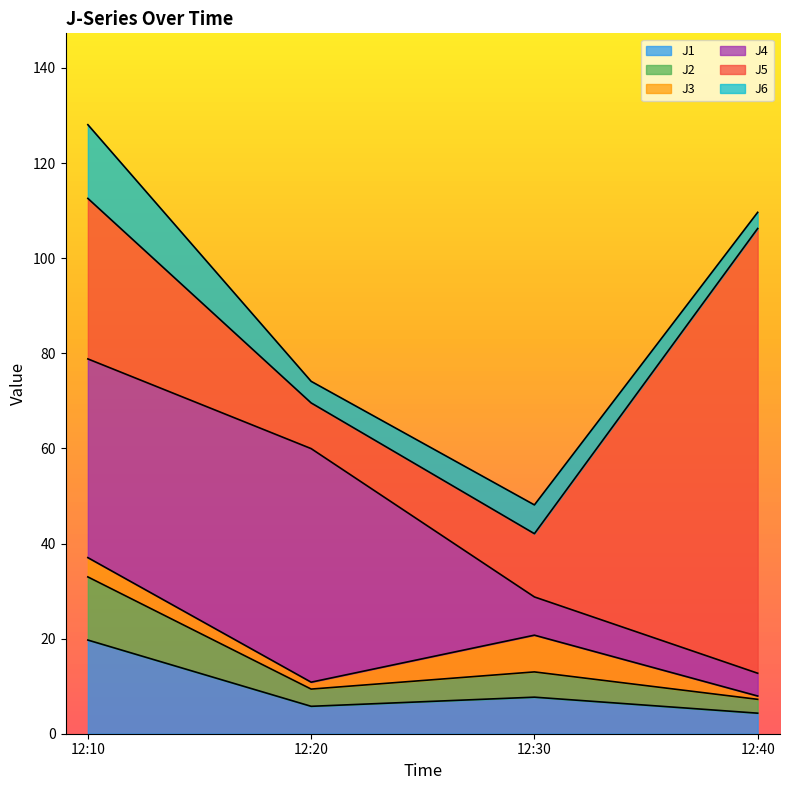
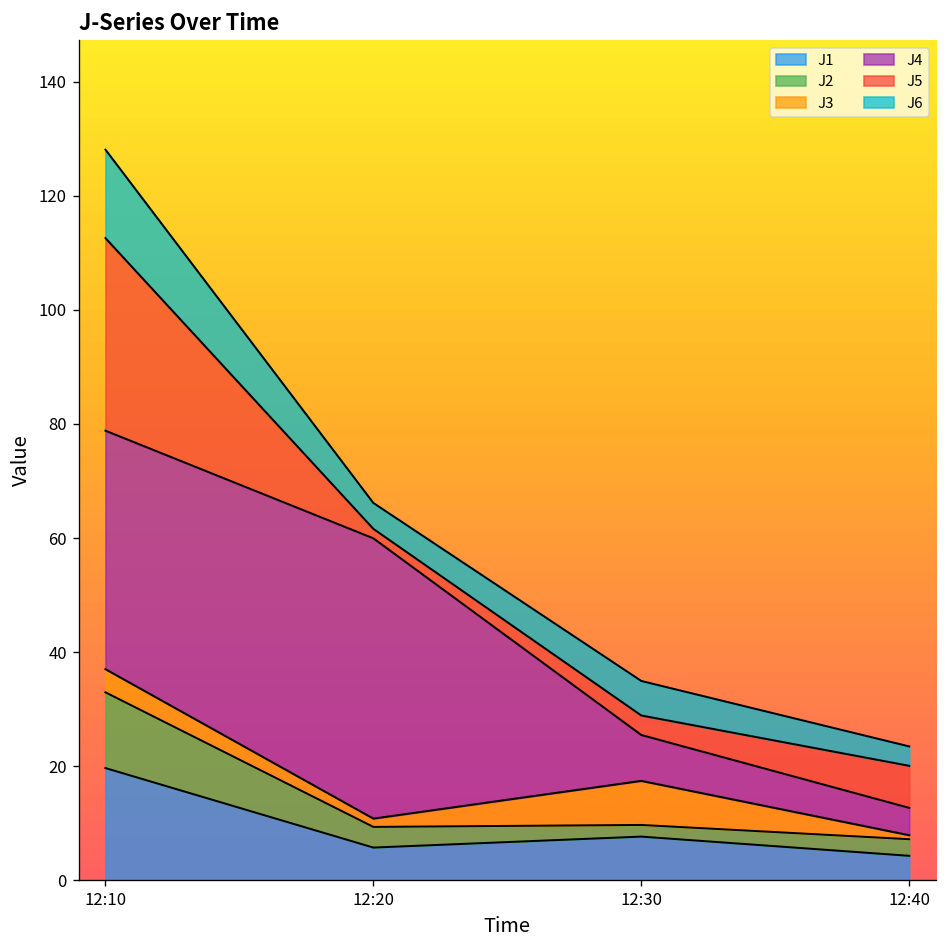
J5, 12:20: 10 -> 2
J2, 12:30: 5 -> 2
J5, 12:30: 13 -> 3
J5, 12:40: 94 -> 7
